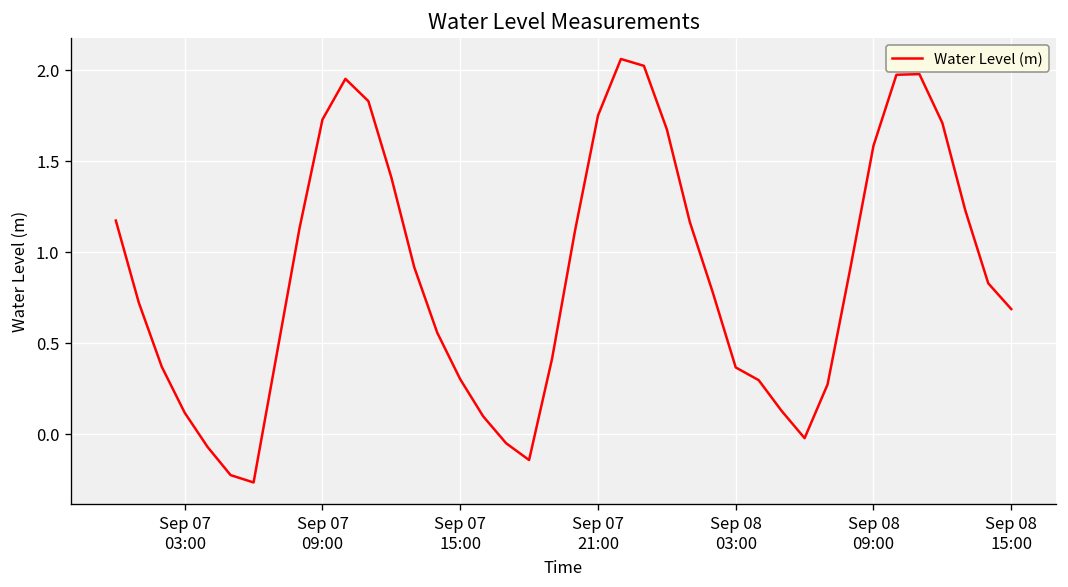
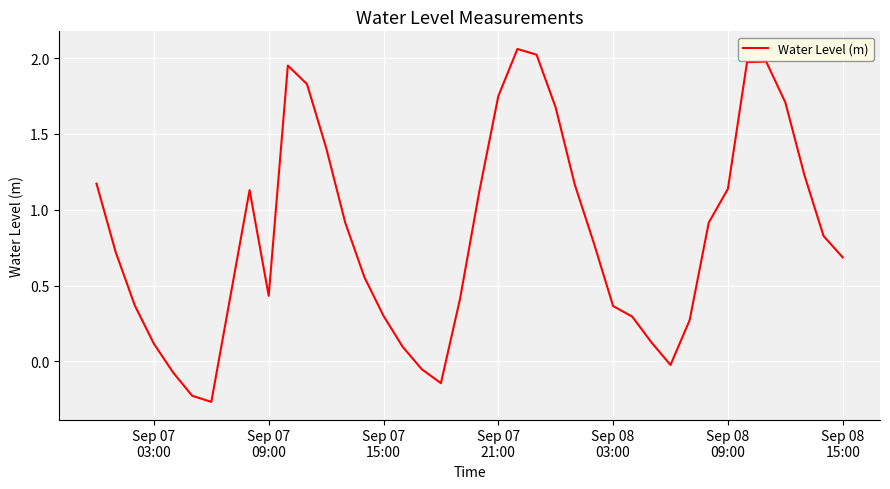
Sep 07 09:00: 1.73 -> 0.43
Sep 08 09:00: 1.58 -> 1.14
